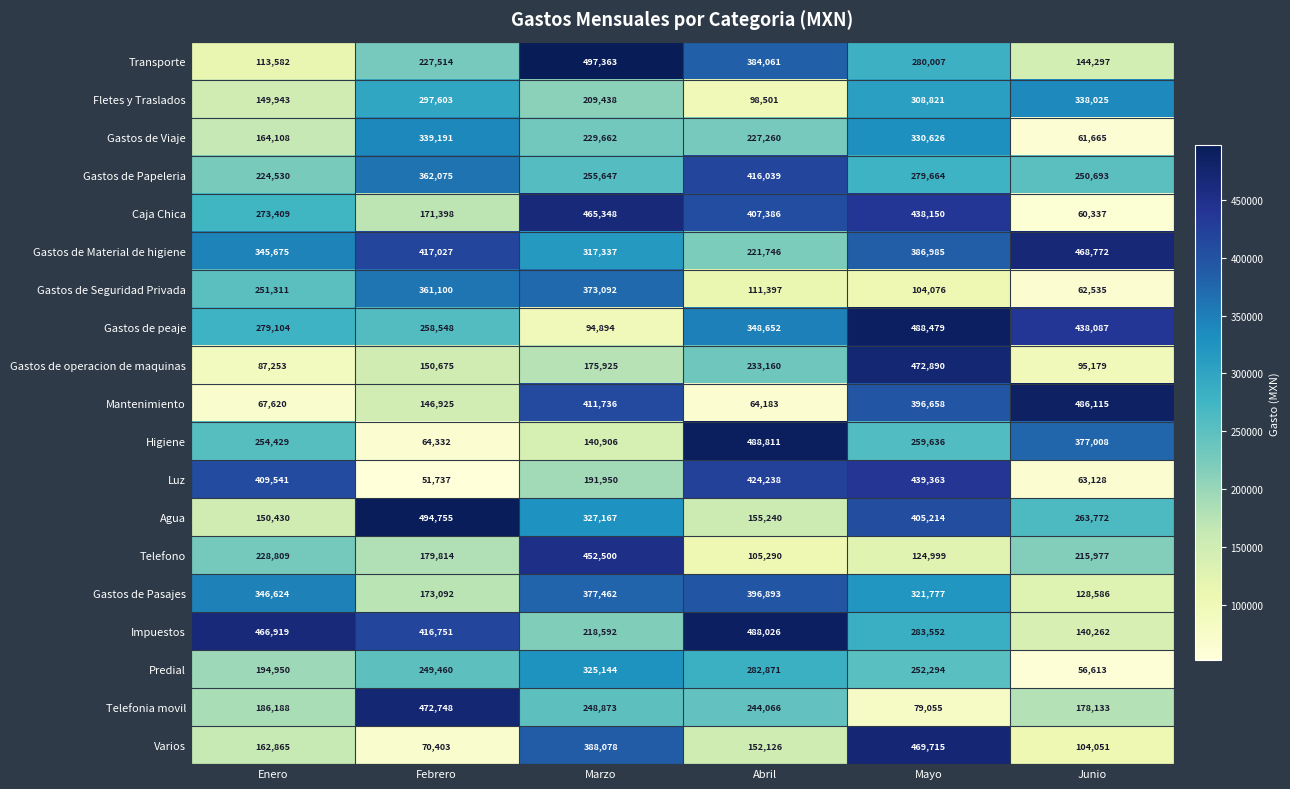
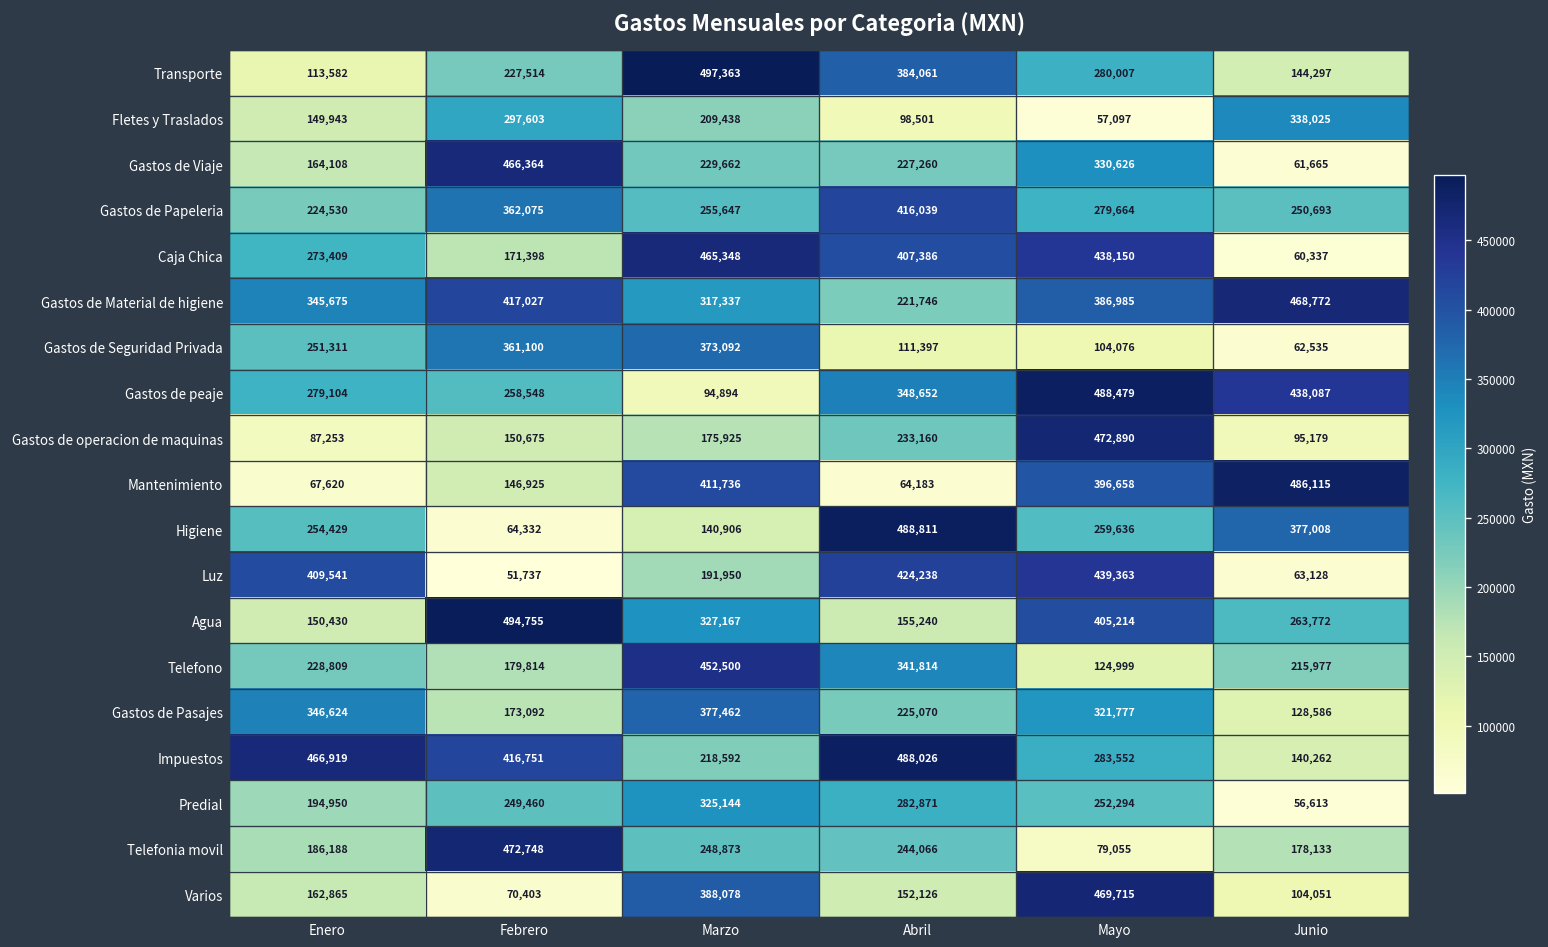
Fletes y Traslados, Mayo: 308,821 -> 57,097
Gastos de Viaje, Febrero: 339,191 -> 466,364
Telefono, Abril: 105,290 -> 341,814
Gastos de Pasajes, Abril: 396,893 -> 225,070
